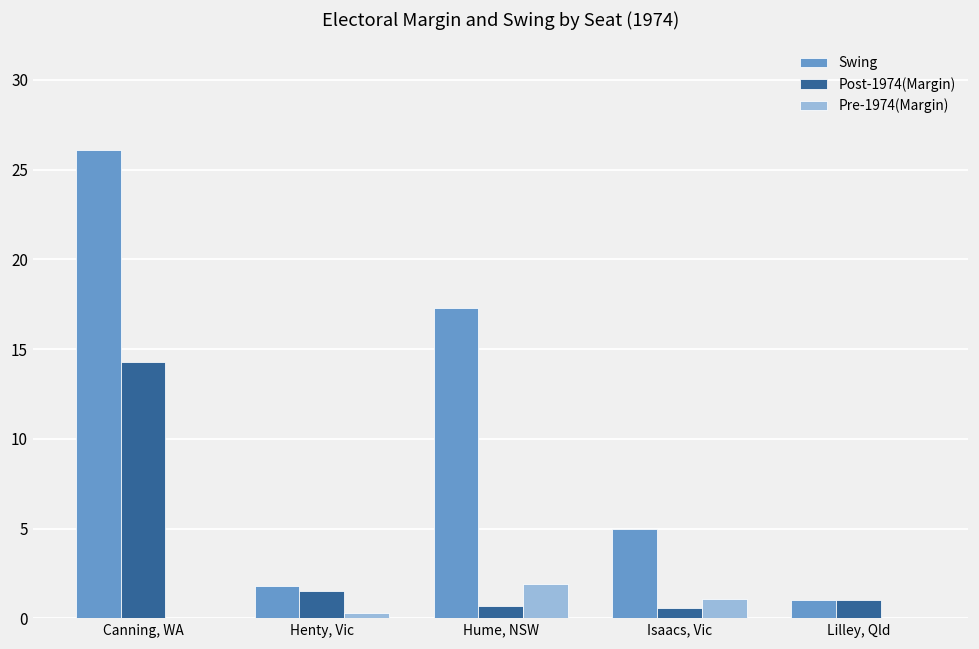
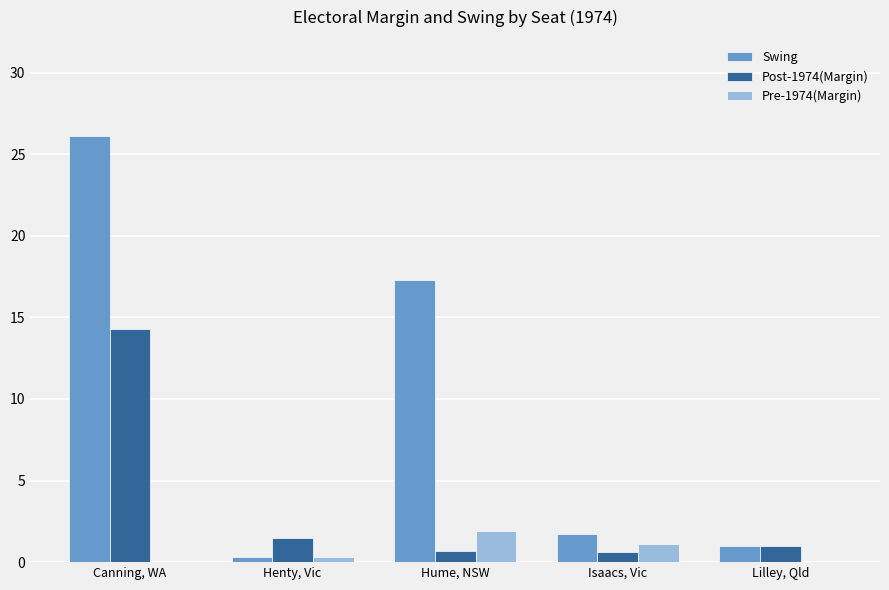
Swing, Henty, Vic: 1.8 -> 0.3
Swing, Isaacs, Vic: 5.0 -> 1.7
